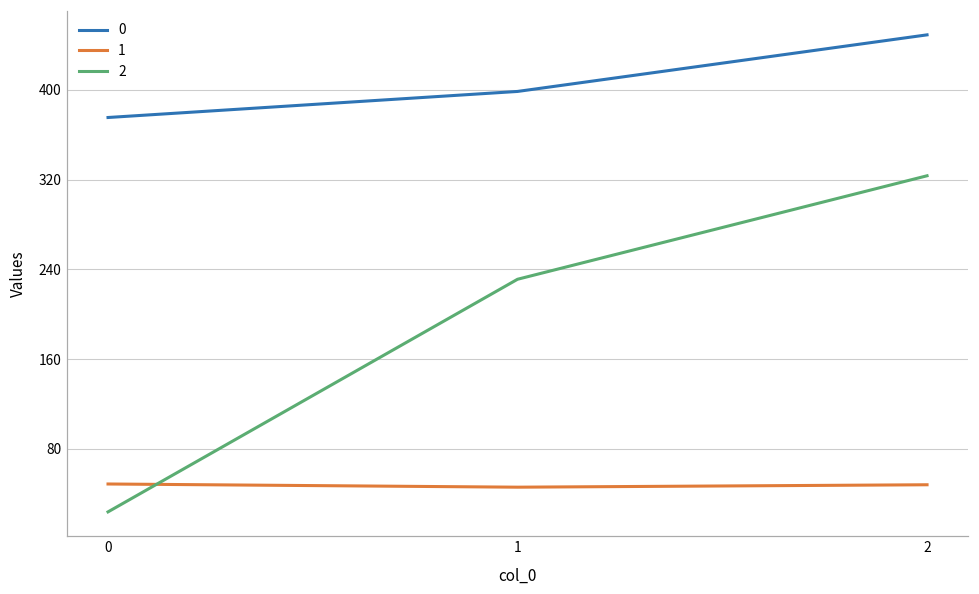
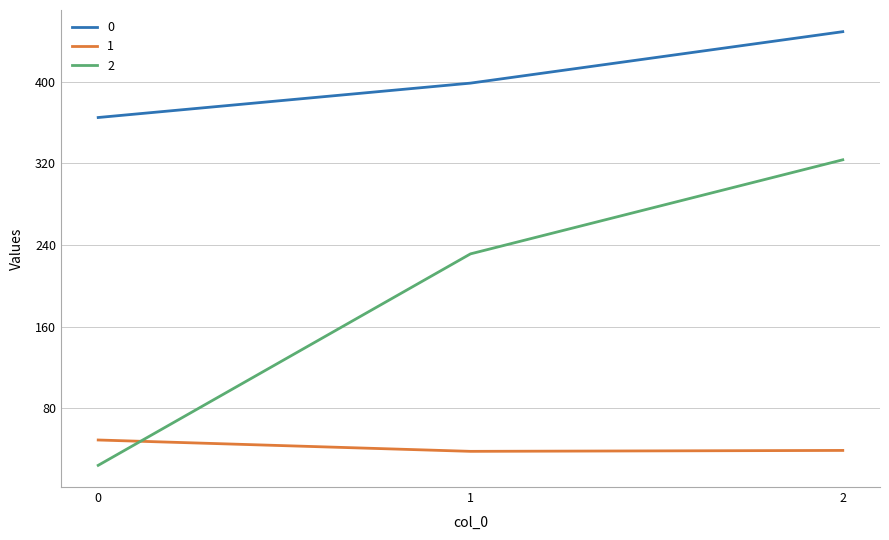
0, 0: 375 -> 365
1, 1: 46 -> 38
1, 2: 48 -> 39
